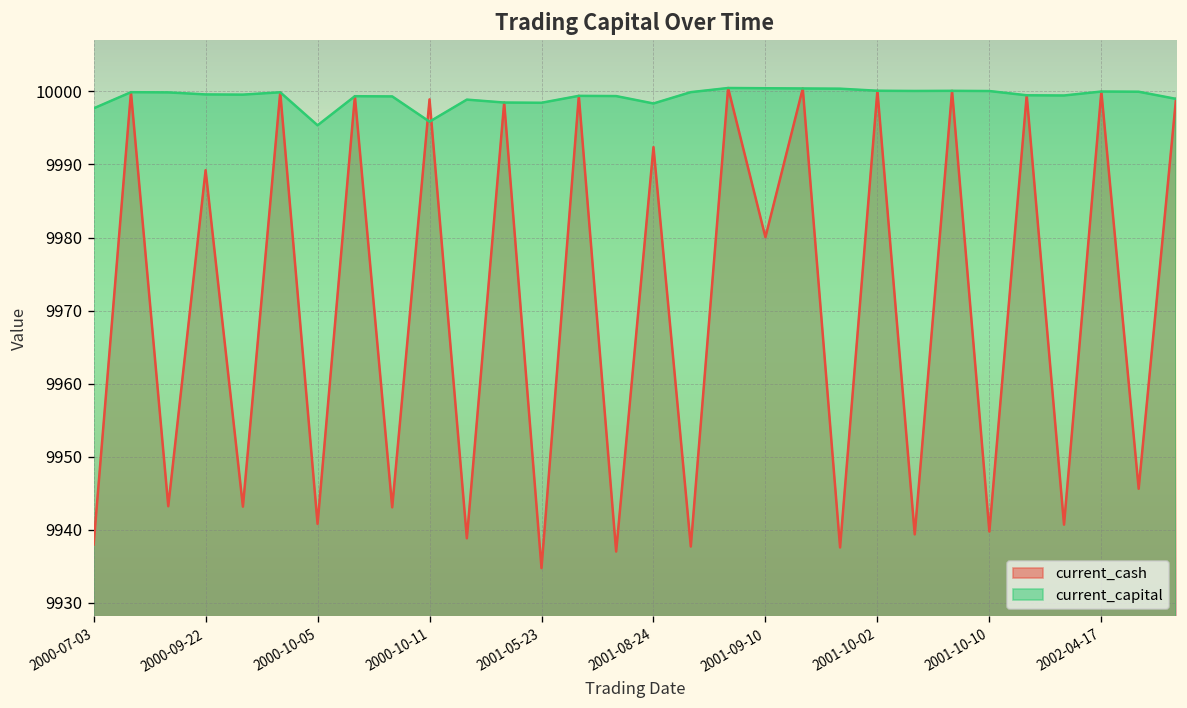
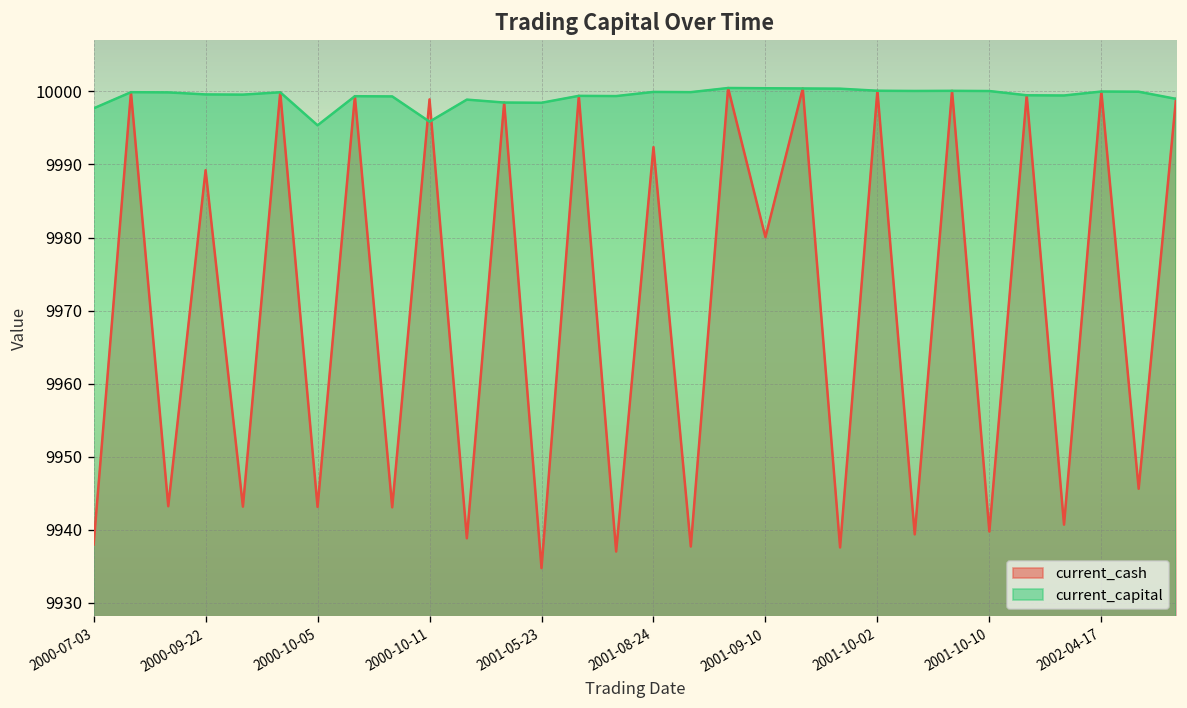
current_cash, 2000-10-05: 9941 -> 9943
current_capital, 2001-08-24: 9998 -> 10000
